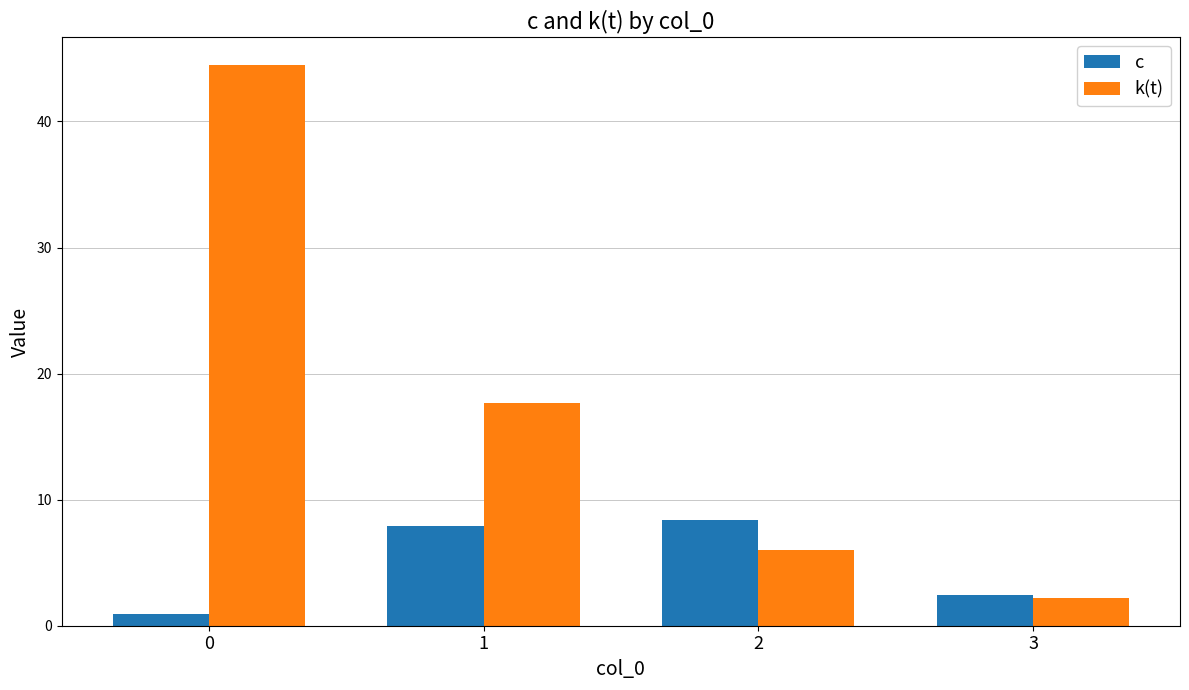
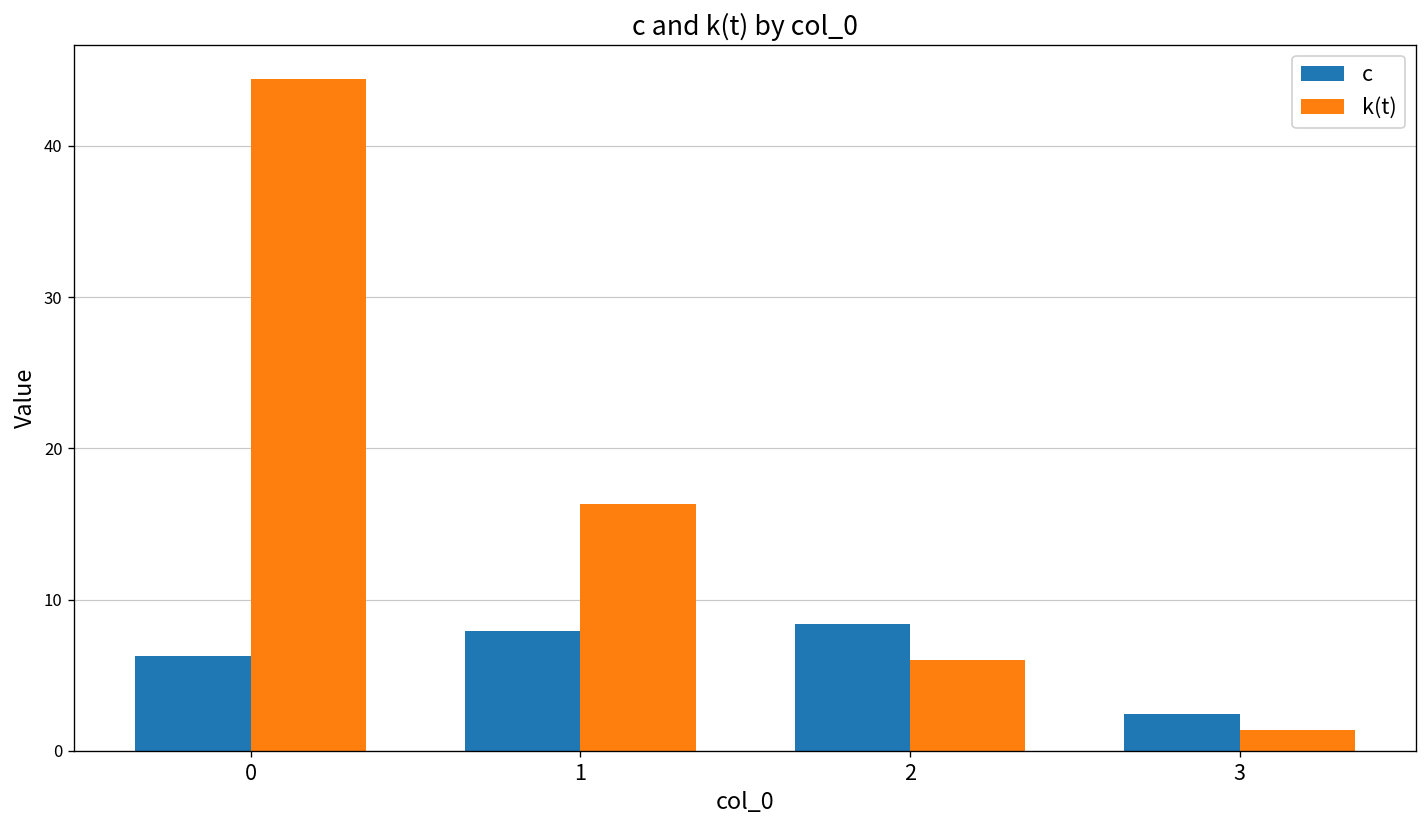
c, 0: 0.9 -> 6.3
k(t), 1: 17.7 -> 16.4
k(t), 3: 2.2 -> 1.4
